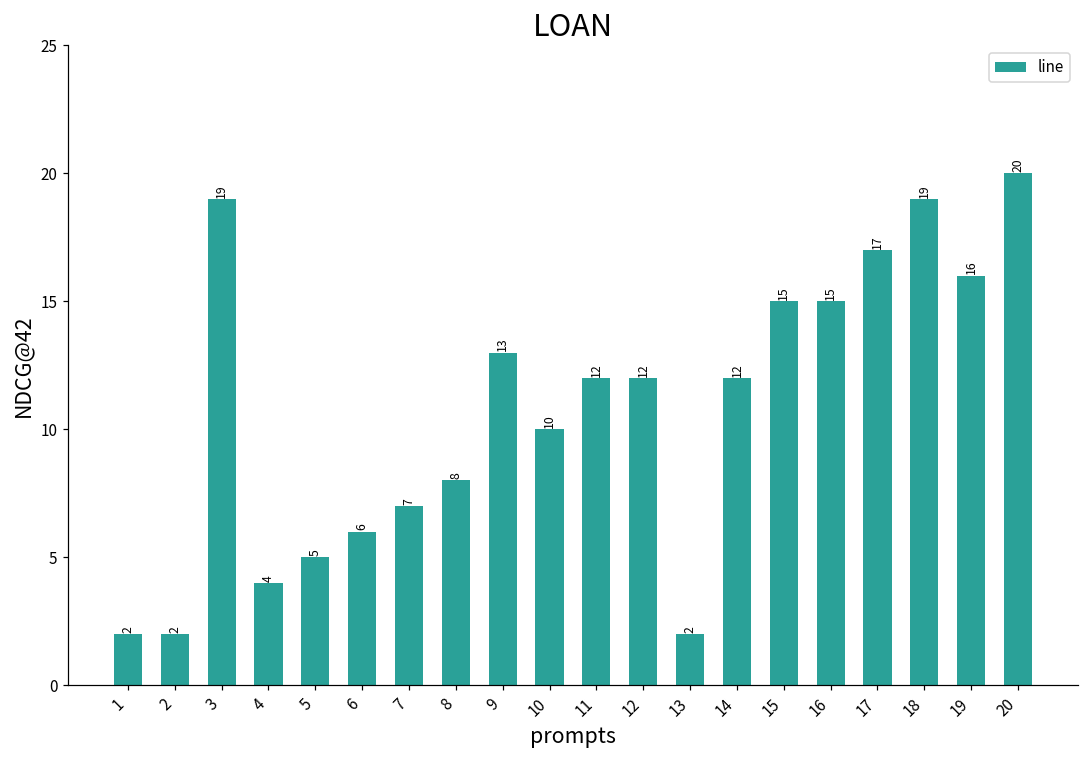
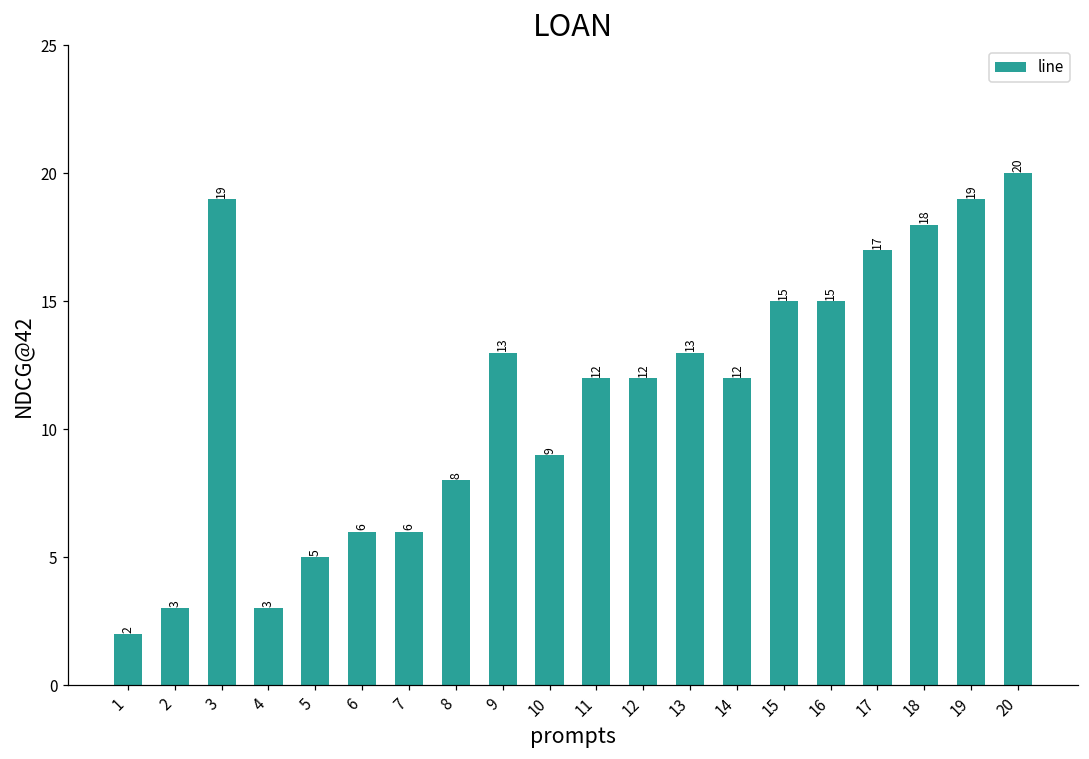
2: 2 -> 3
4: 4 -> 3
7: 7 -> 6
10: 10 -> 9
13: 2 -> 13
18: 19 -> 18
19: 16 -> 19
